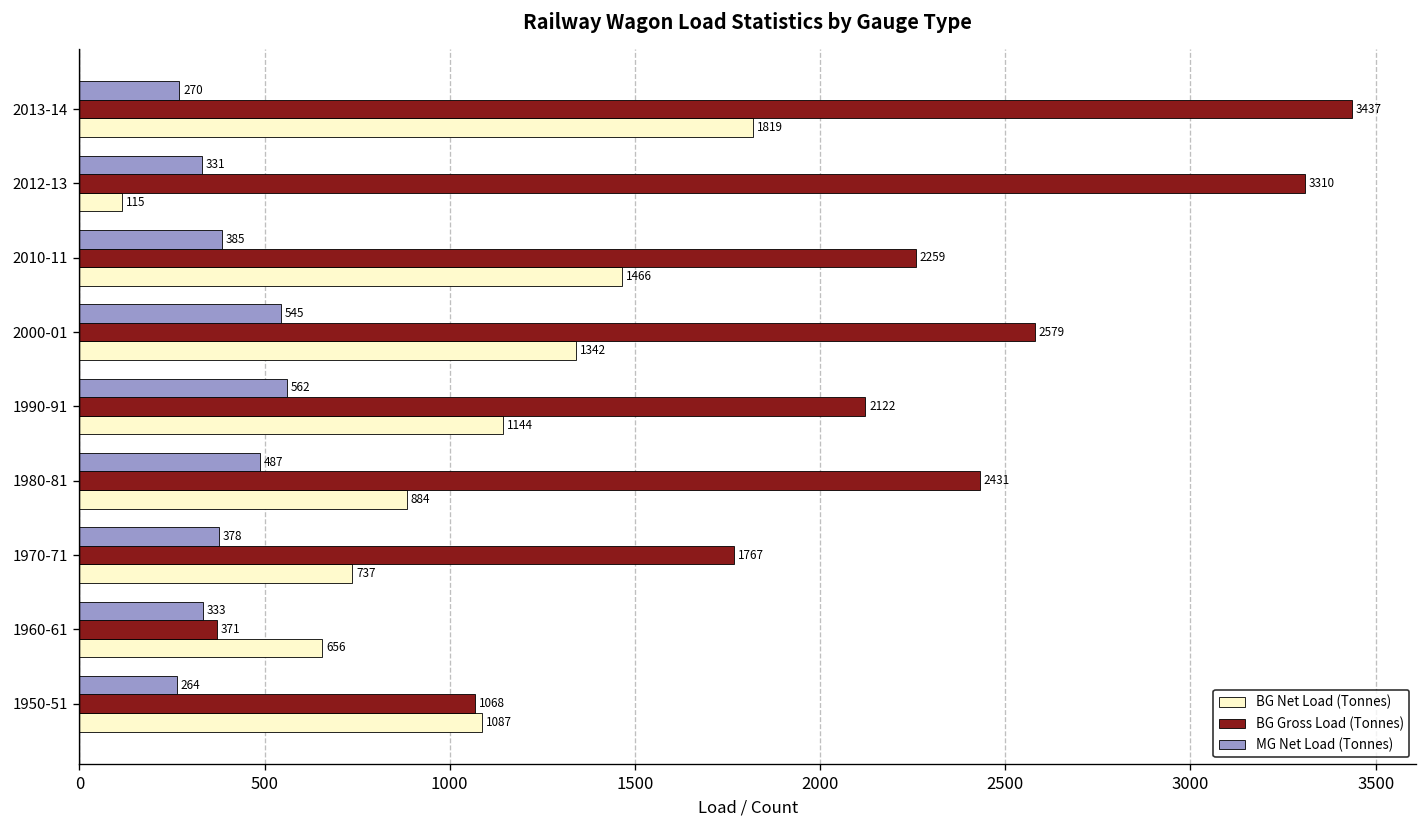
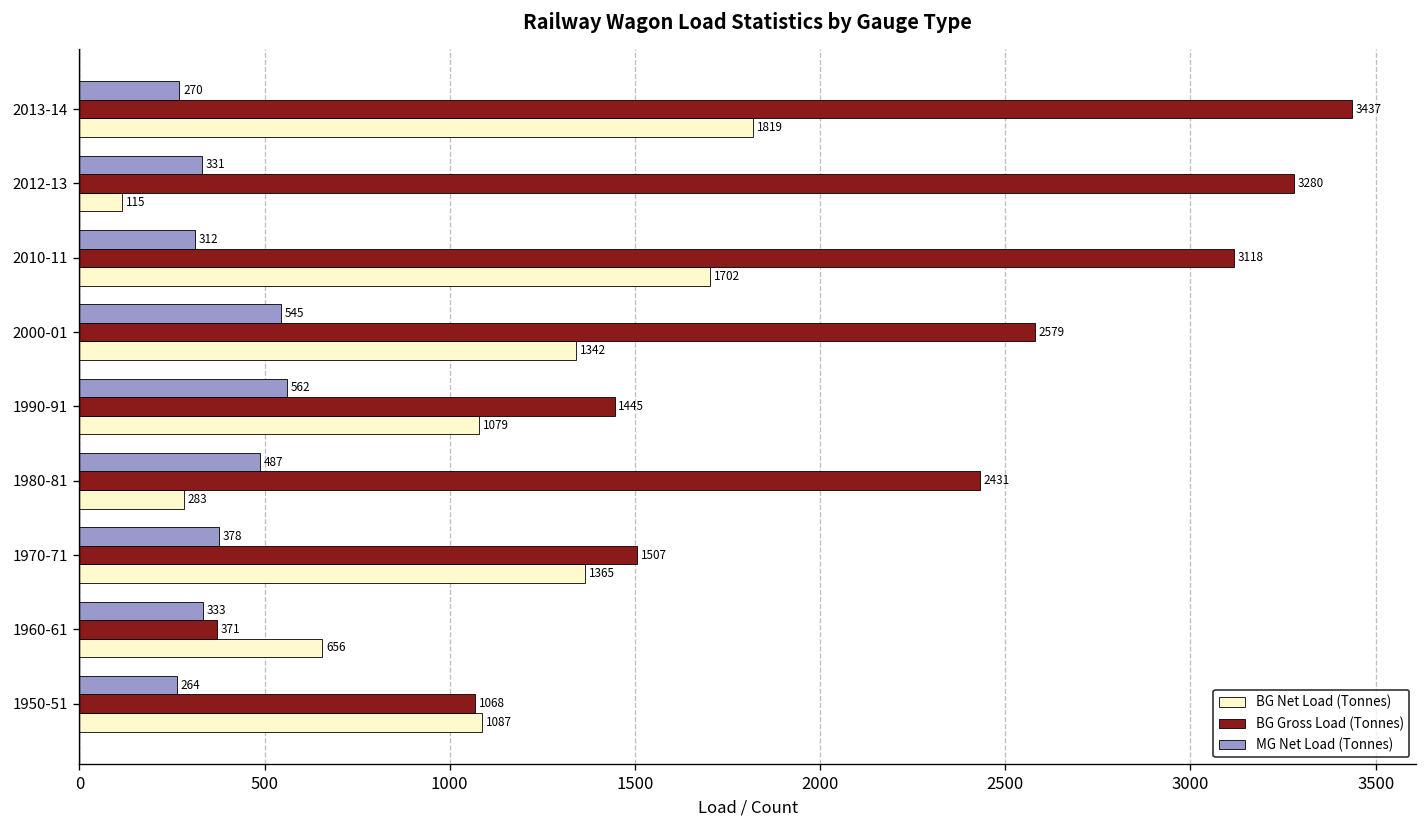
BG Gross Load (Tonnes), 2012-13: 3310 -> 3280
MG Net Load (Tonnes), 2010-11: 385 -> 312
BG Gross Load (Tonnes), 2010-11: 2259 -> 3118
BG Net Load (Tonnes), 2010-11: 1466 -> 1702
BG Gross Load (Tonnes), 1990-91: 2122 -> 1445
BG Net Load (Tonnes), 1990-91: 1144 -> 1079
BG Net Load (Tonnes), 1980-81: 884 -> 283
BG Gross Load (Tonnes), 1970-71: 1767 -> 1507
BG Net Load (Tonnes), 1970-71: 737 -> 1365
